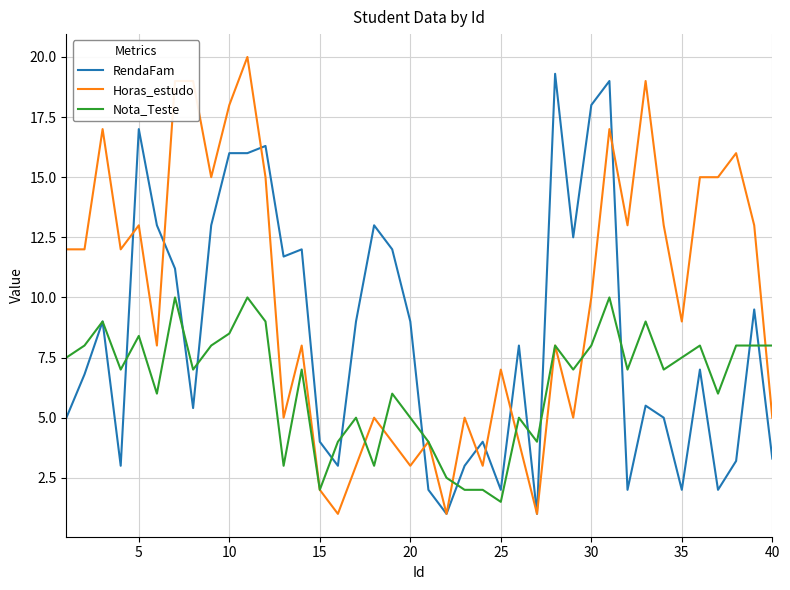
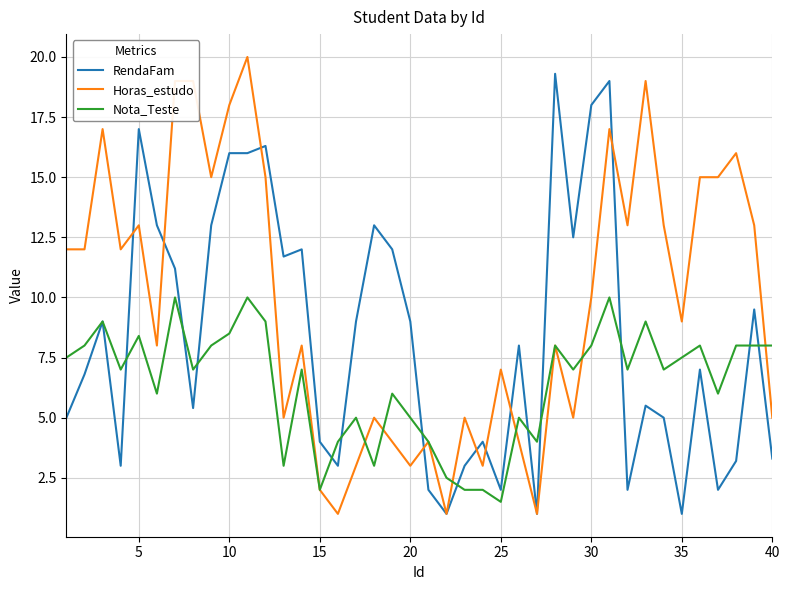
RendaFam, 35: 2 -> 1
